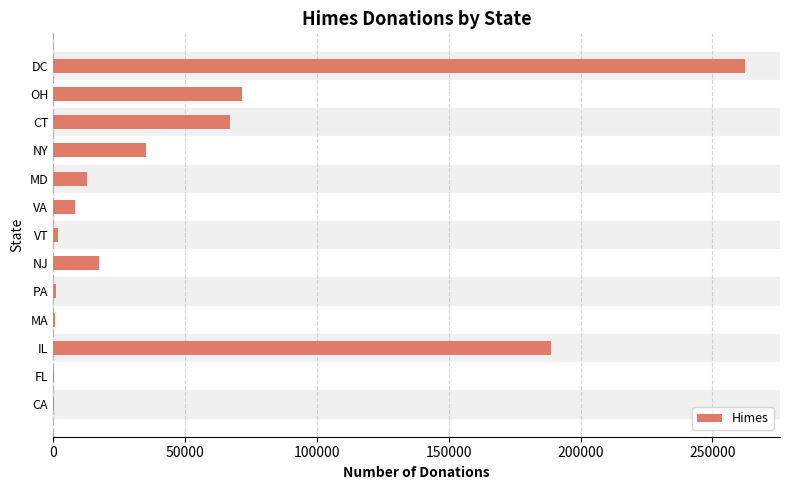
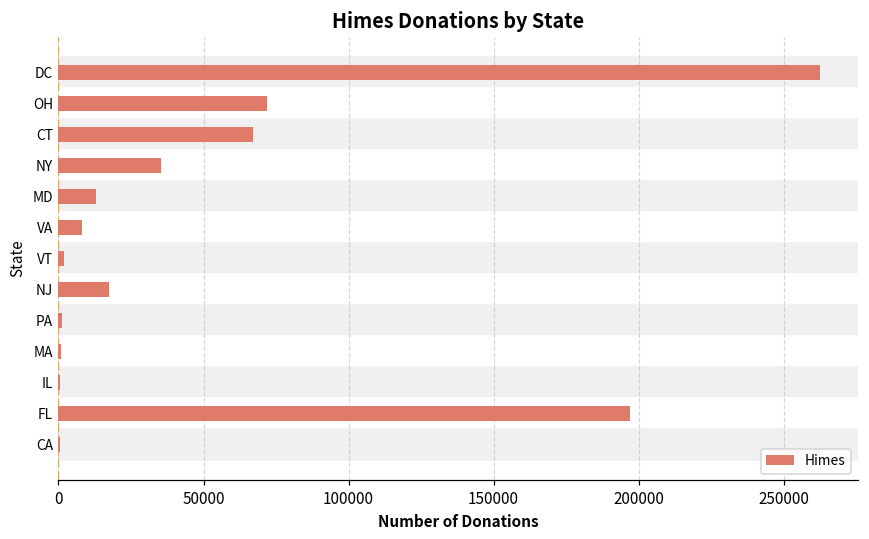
IL: 189000 -> 1000
FL: 0 -> 197000
